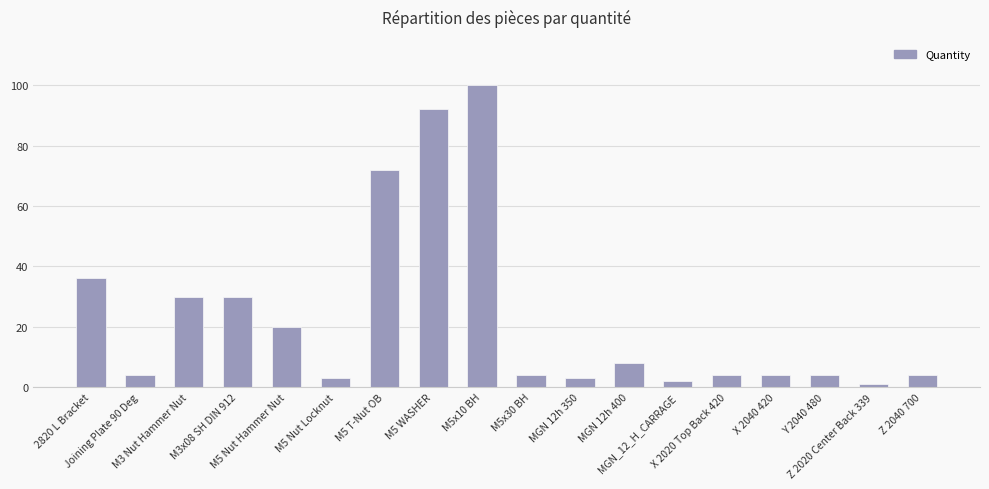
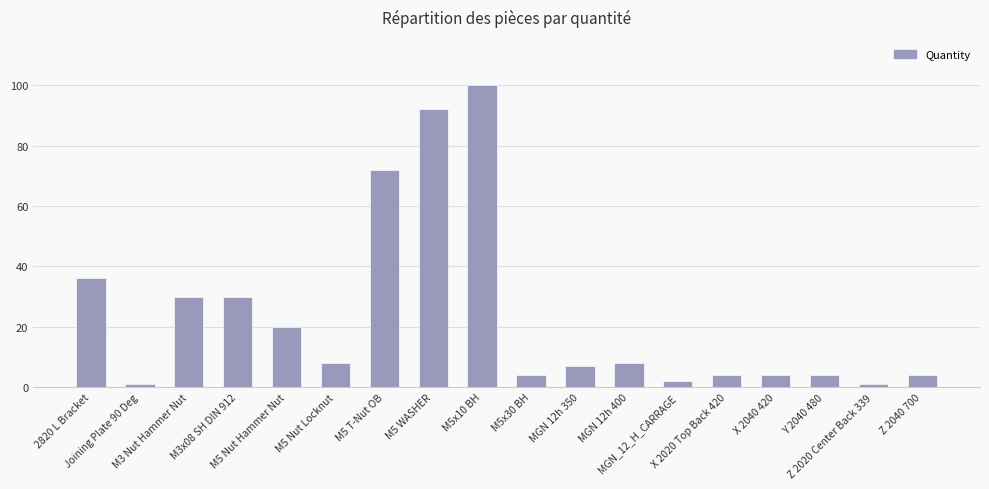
Joining Plate 90 Deg: 4 -> 1
M5 Nut Locknut: 3 -> 8
MGN 12h 350: 3 -> 7
